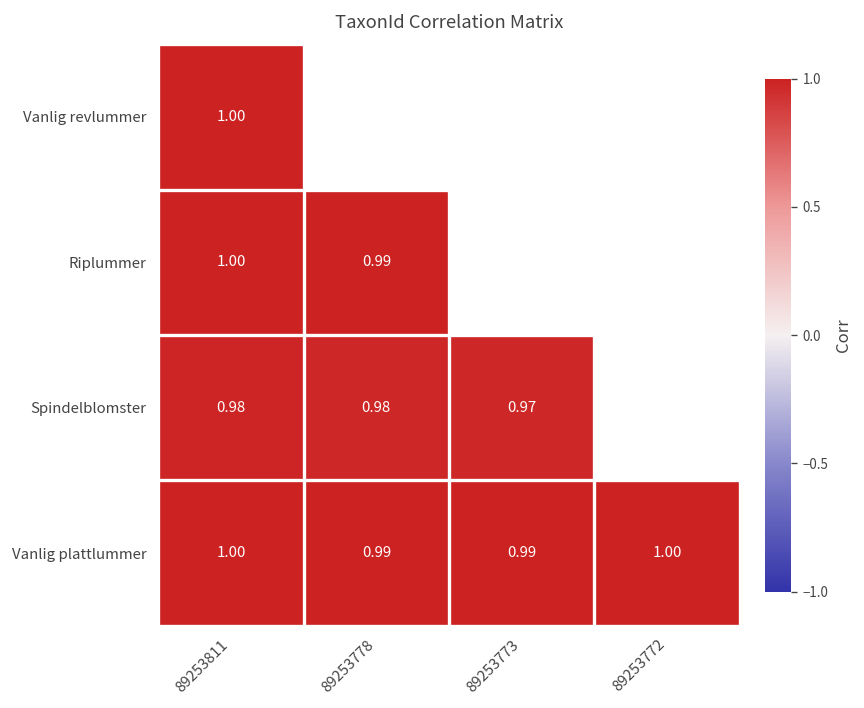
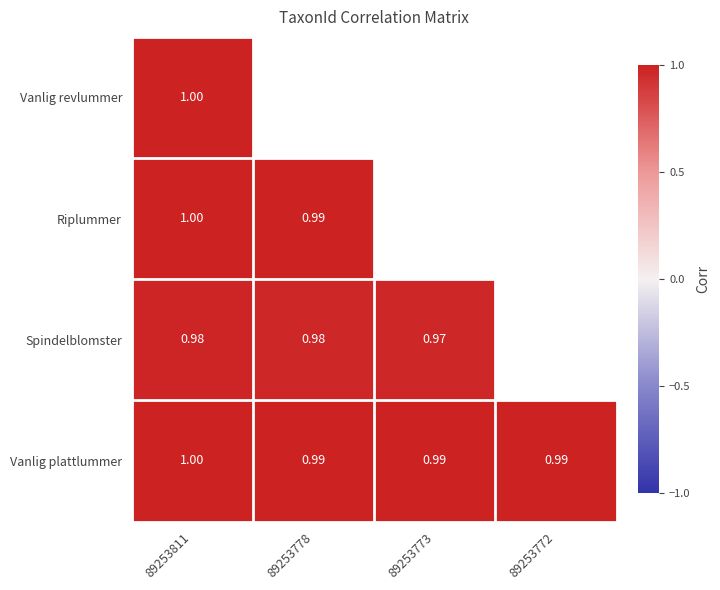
Vanlig plattlummer, 89253772: 1.00 -> 0.99
